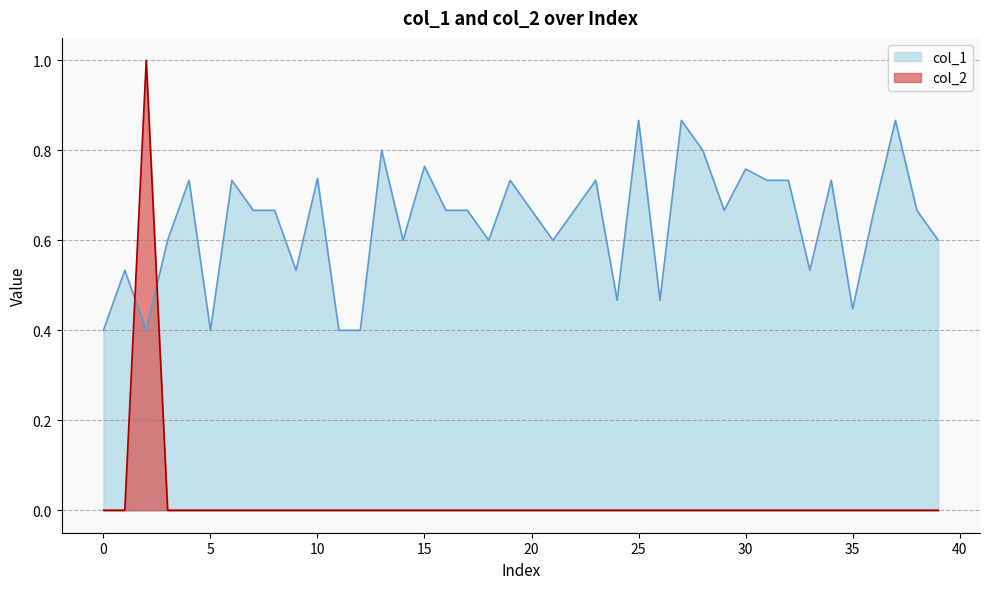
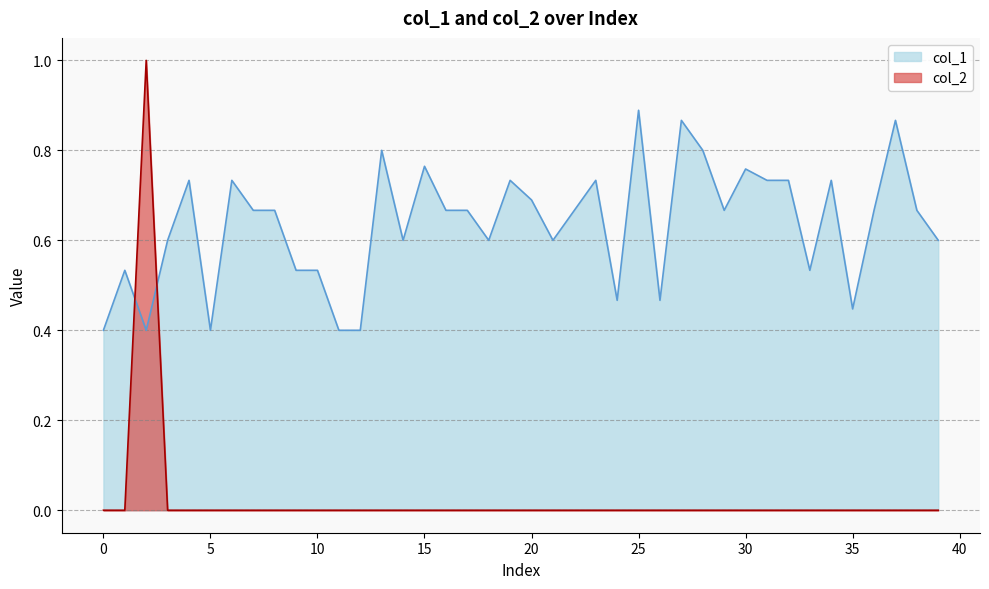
col_1, 10: 0.74 -> 0.53
col_1, 20: 0.67 -> 0.69
col_1, 25: 0.87 -> 0.89
